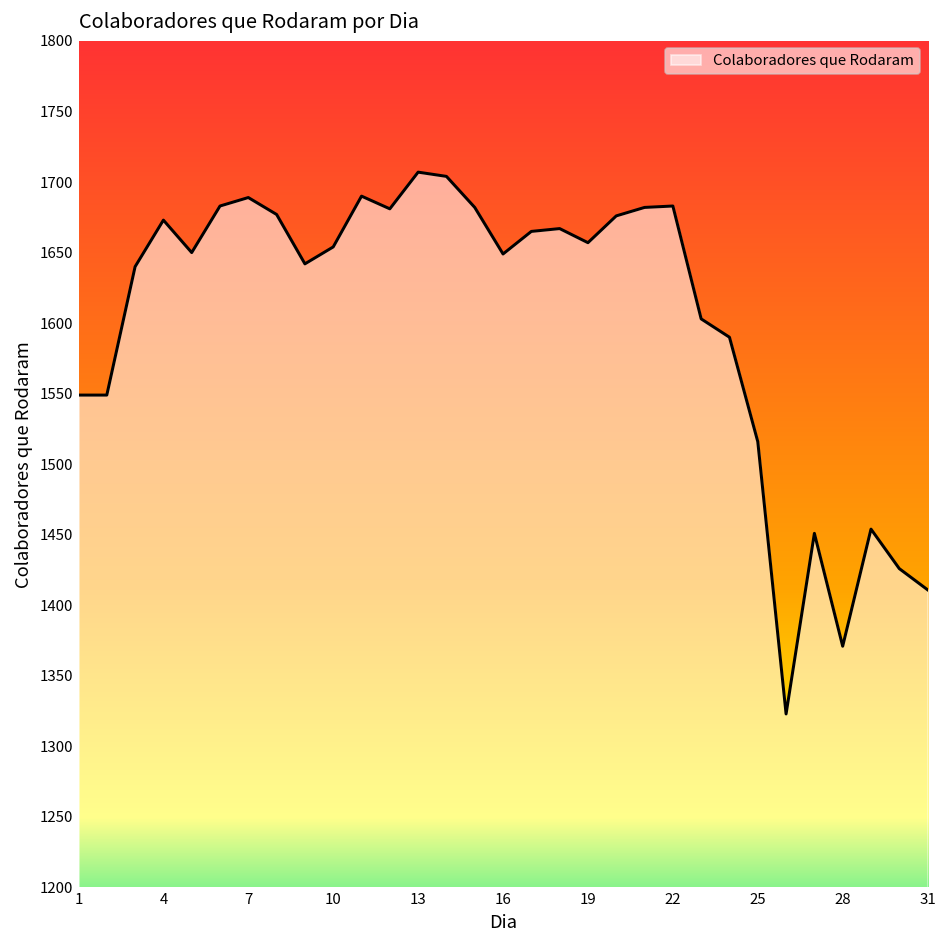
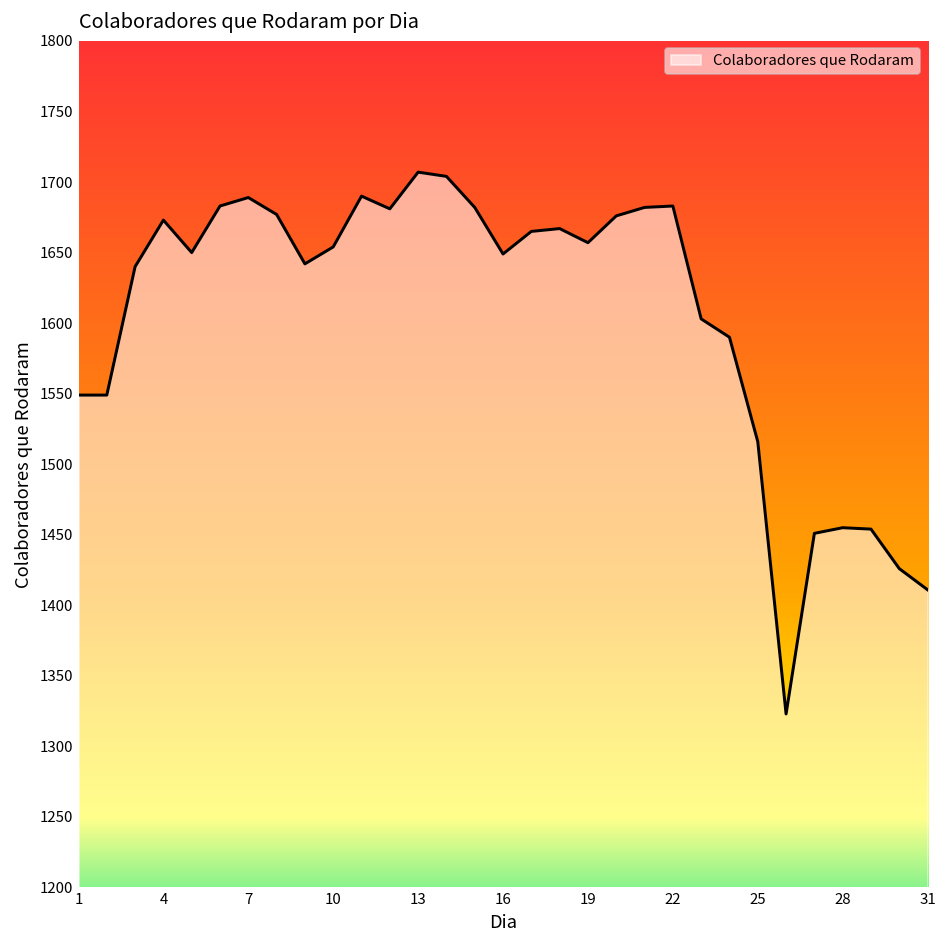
28: 1371 -> 1455
